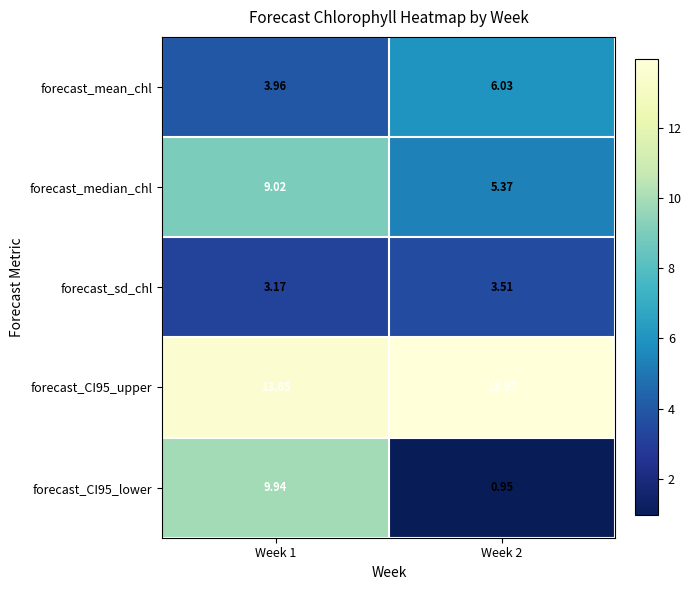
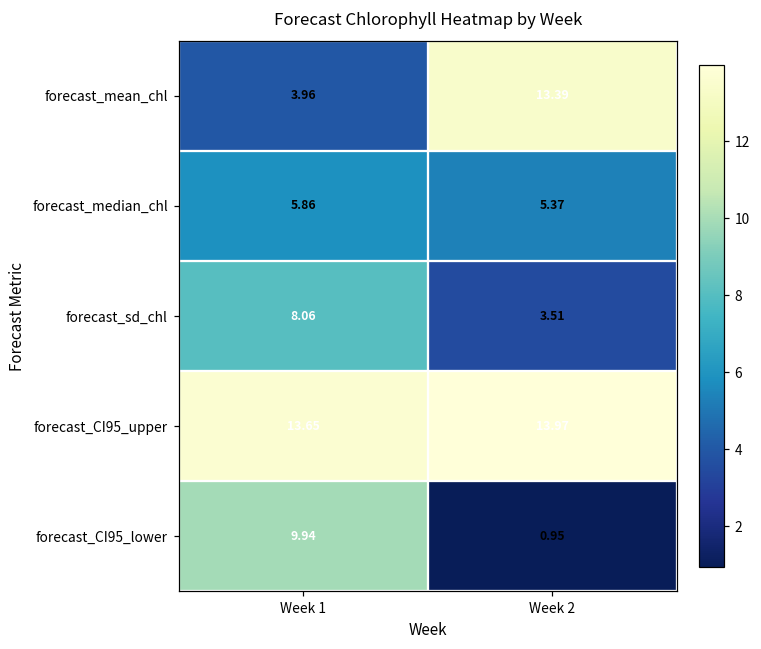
forecast_mean_chl, Week 2: 6.03 -> 13.39
forecast_median_chl, Week 1: 9.02 -> 5.86
forecast_sd_chl, Week 1: 3.17 -> 8.06
